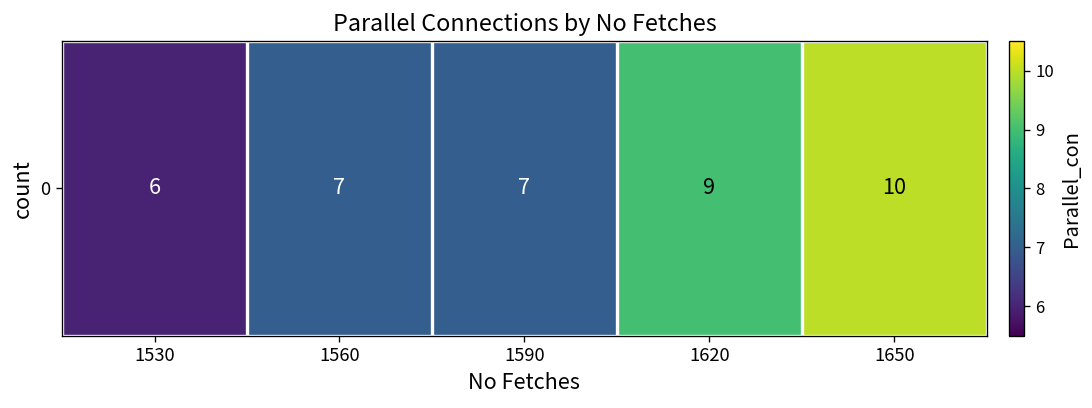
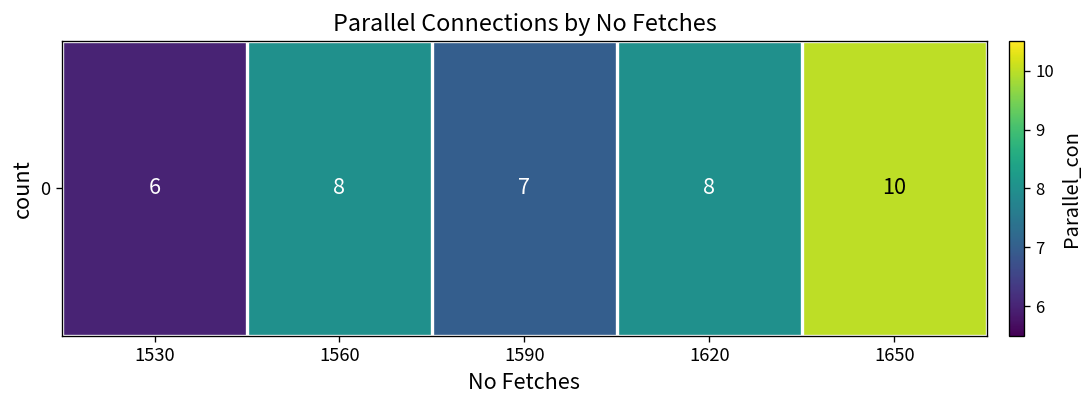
0, 1560: 7 -> 8
0, 1620: 9 -> 8
